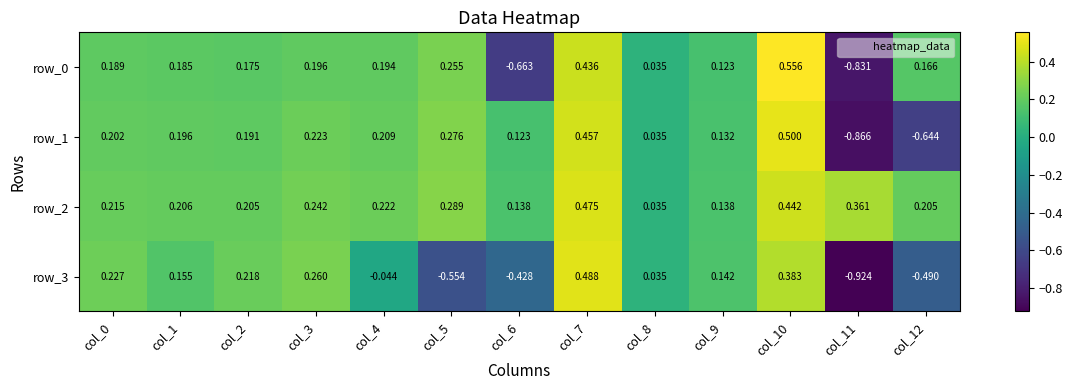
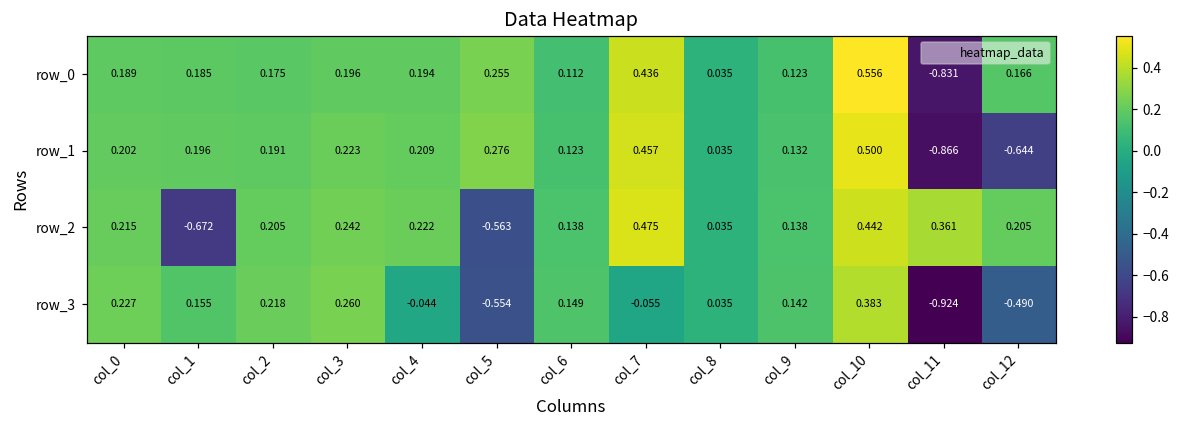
row_0, col_6: -0.663 -> 0.112
row_2, col_1: 0.206 -> -0.672
row_2, col_5: 0.289 -> -0.563
row_3, col_6: -0.428 -> 0.149
row_3, col_7: 0.488 -> -0.055
